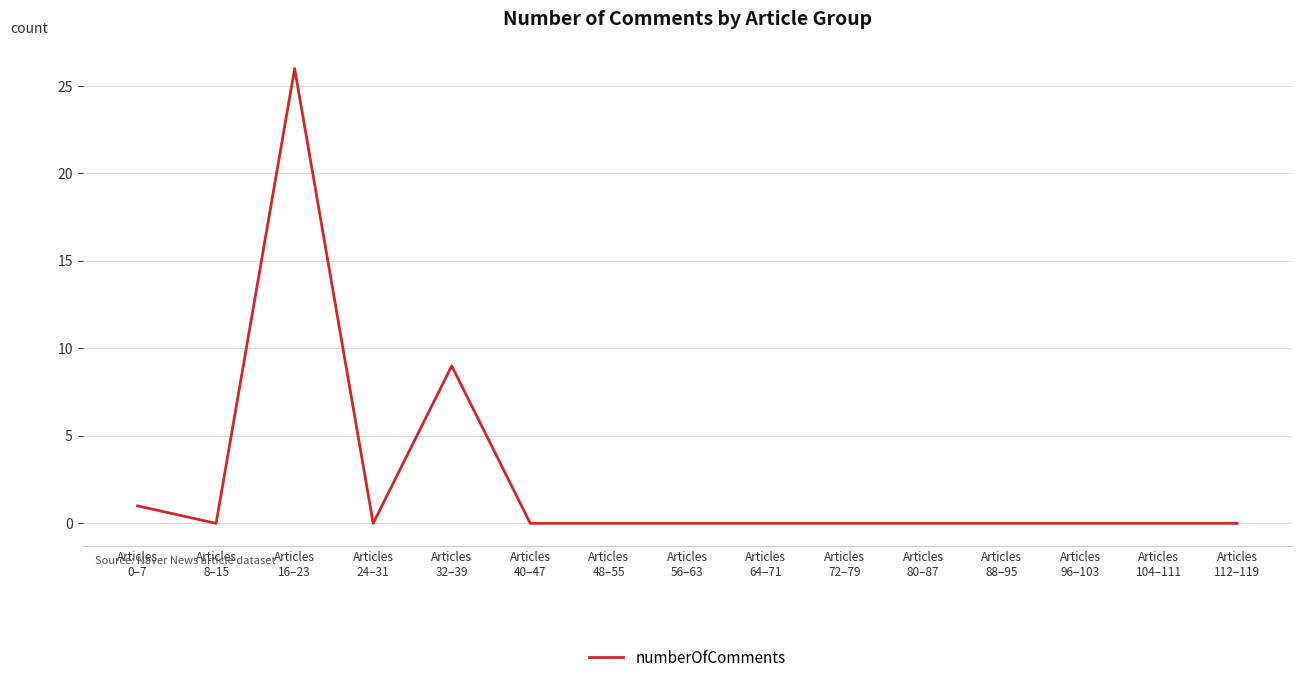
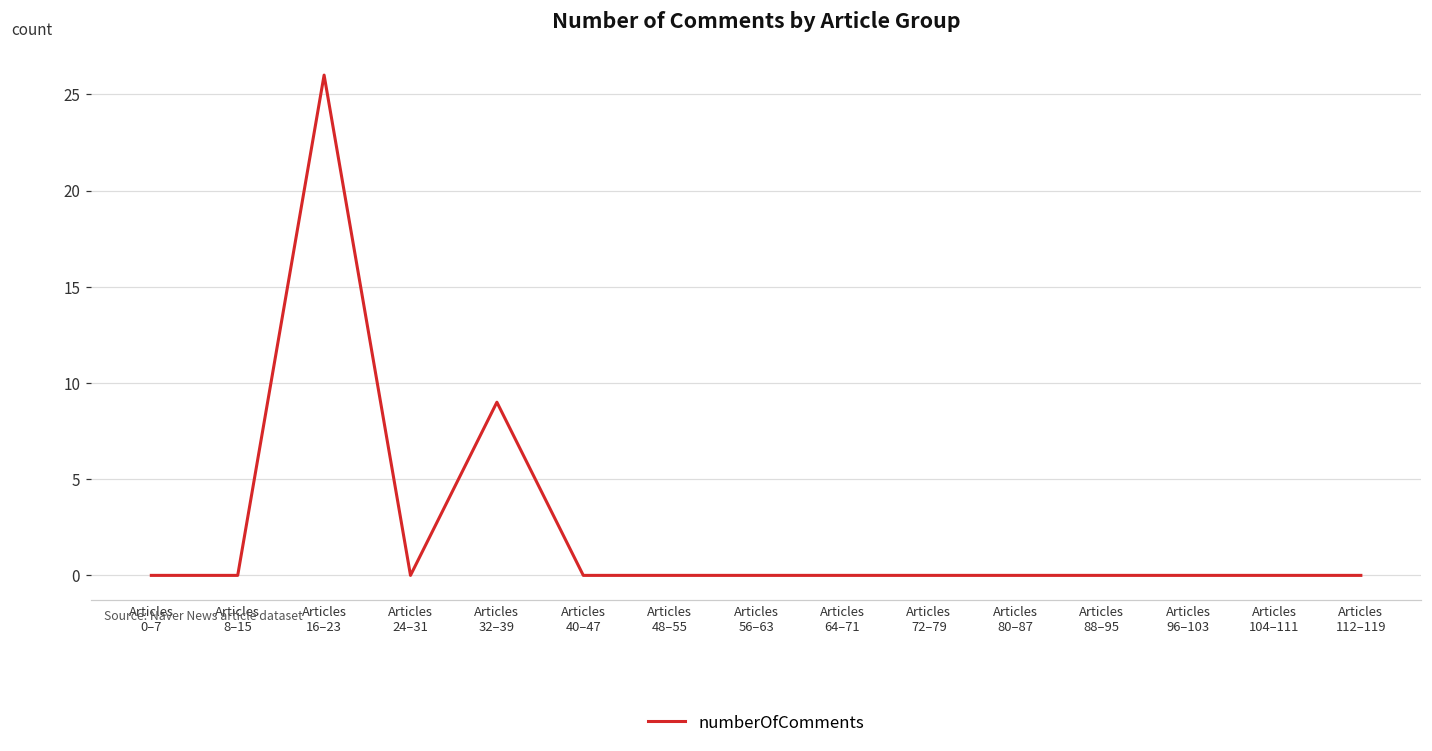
Articles 0–7: 1 -> 0
